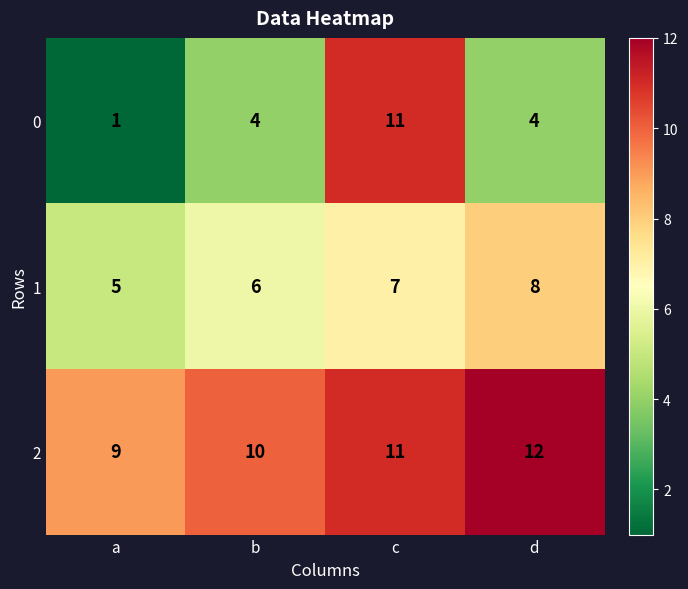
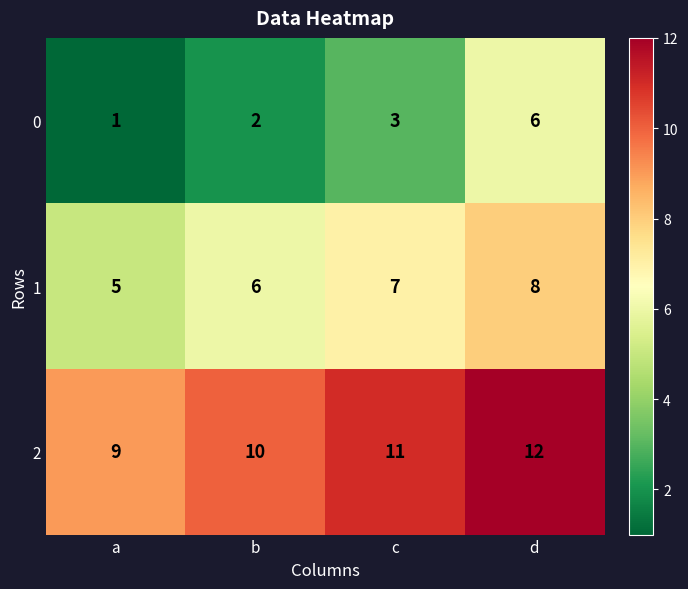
0, b: 4 -> 2
0, c: 11 -> 3
0, d: 4 -> 6
